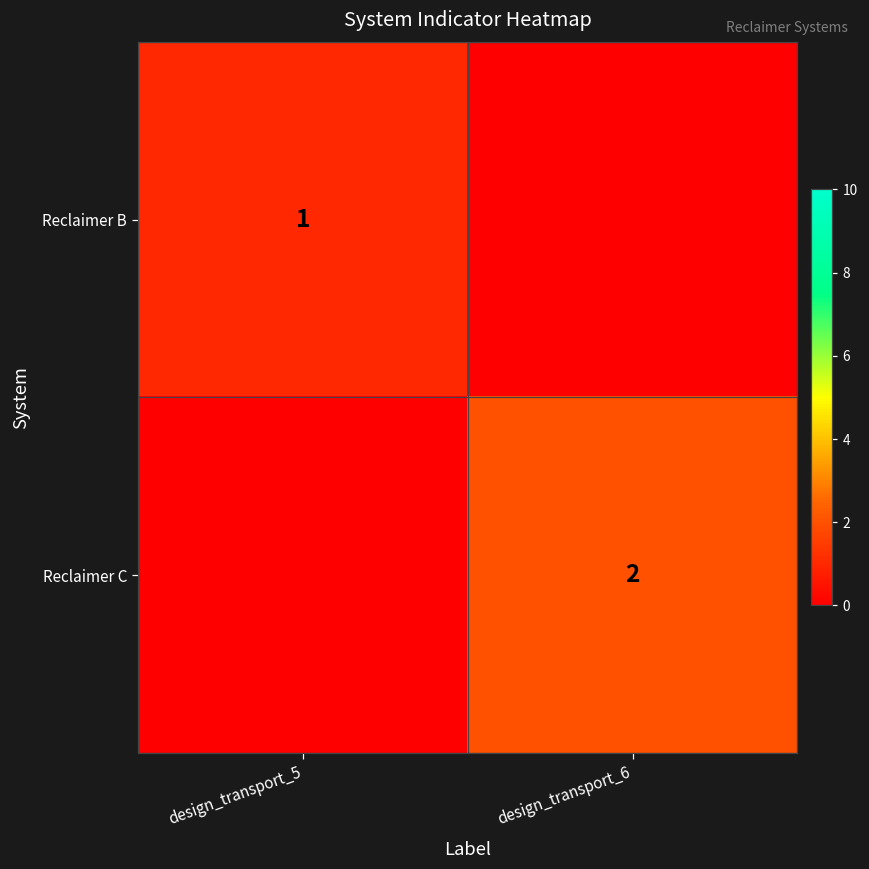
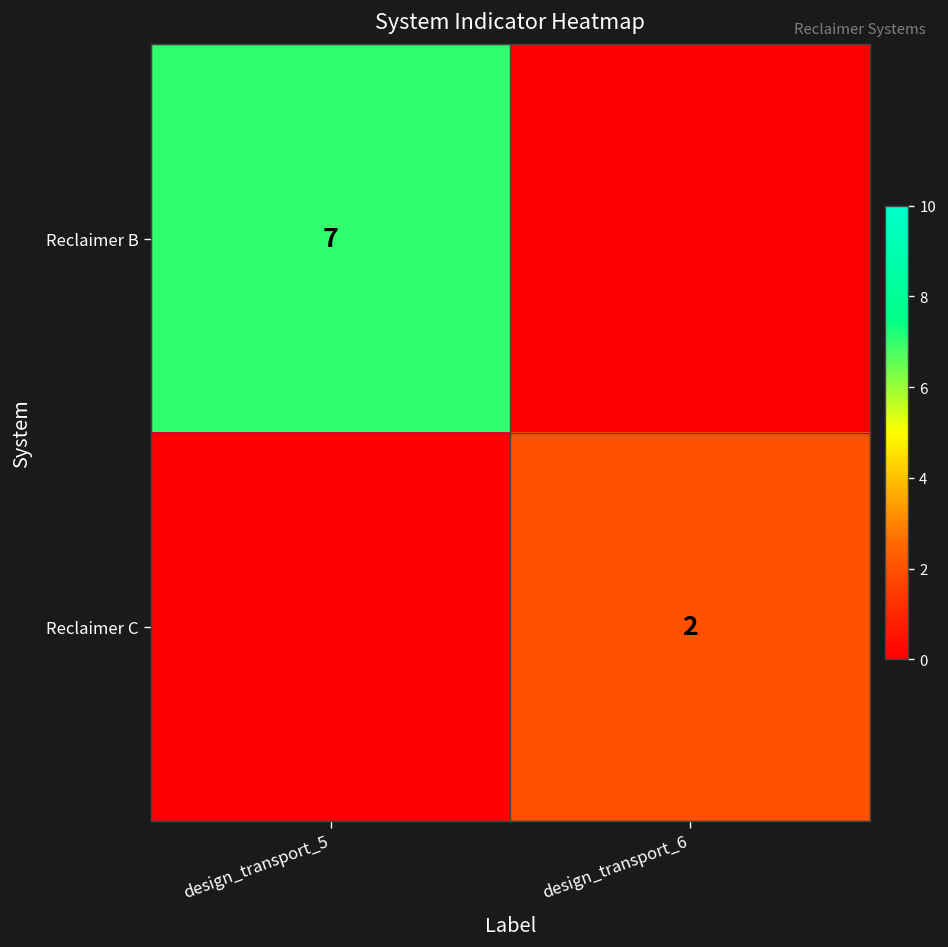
Reclaimer B, design_transport_5: 1 -> 7
